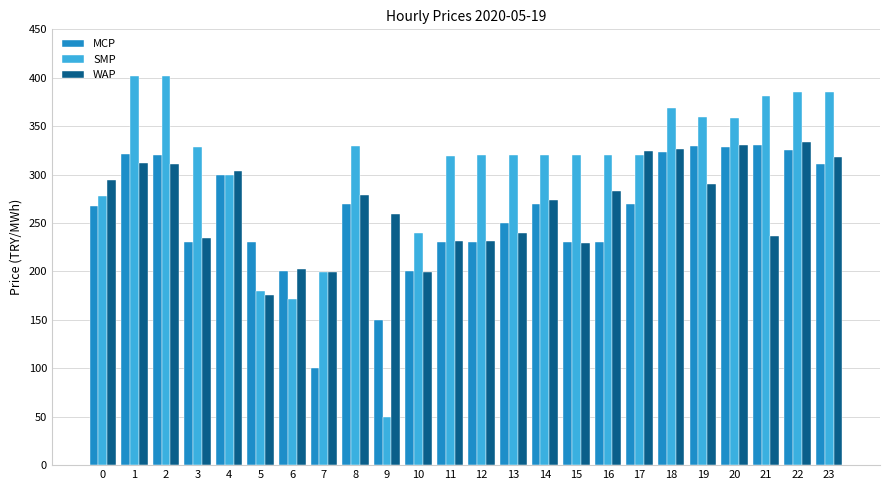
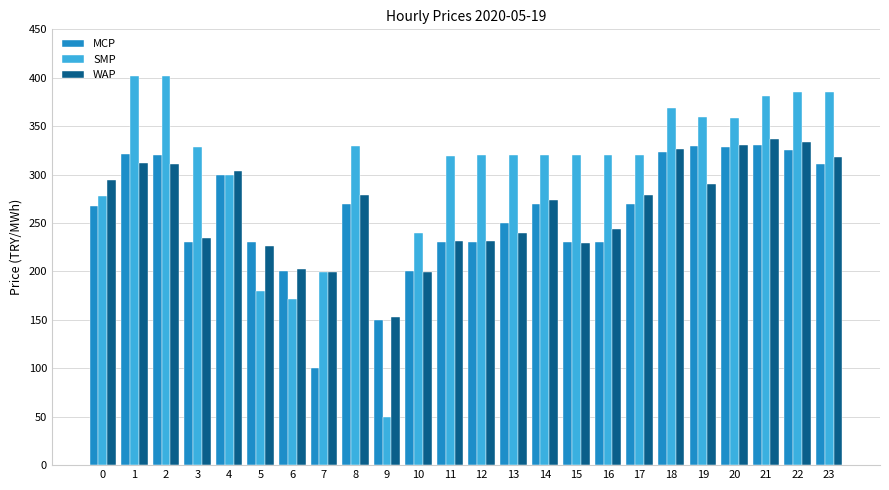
WAP, 5: 180 -> 230
WAP, 9: 260 -> 150
WAP, 16: 280 -> 240
WAP, 17: 320 -> 280
WAP, 21: 240 -> 340
